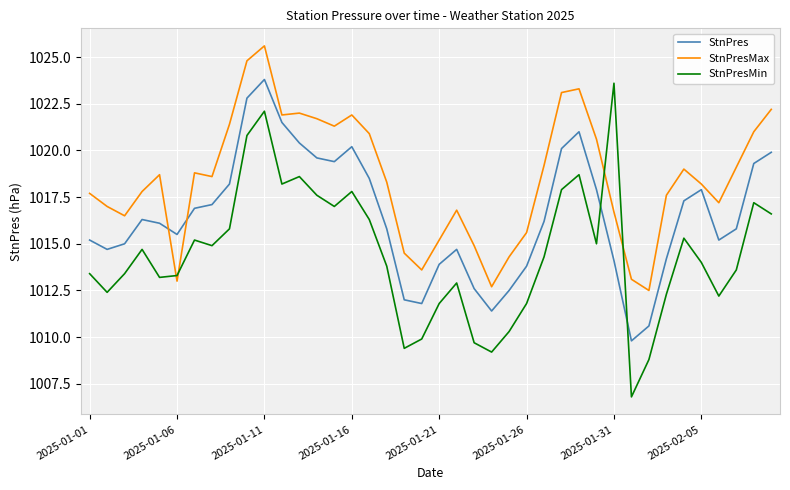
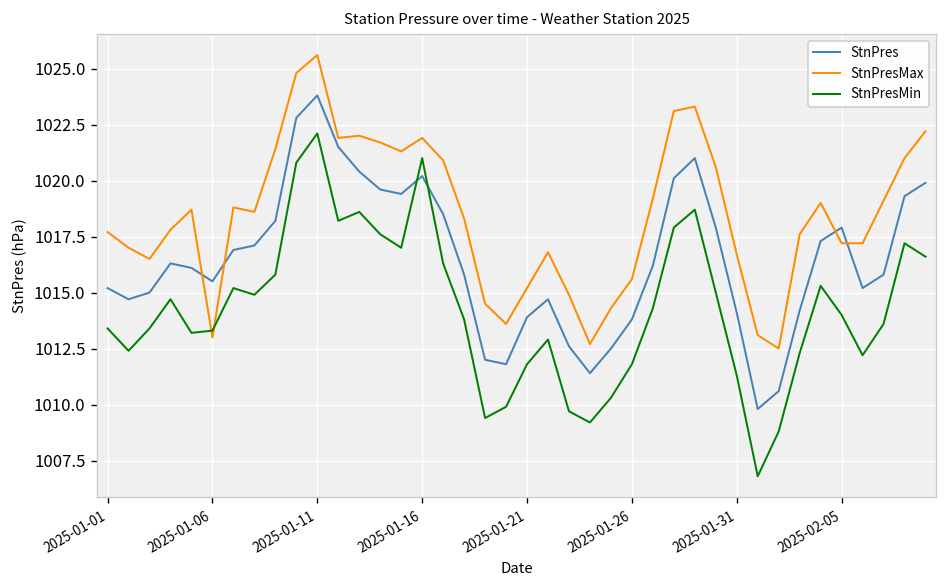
StnPresMin, 2025-01-16: 1017.8 -> 1021.0
StnPresMin, 2025-01-31: 1023.6 -> 1011.3
StnPresMax, 2025-02-05: 1018.2 -> 1017.2
